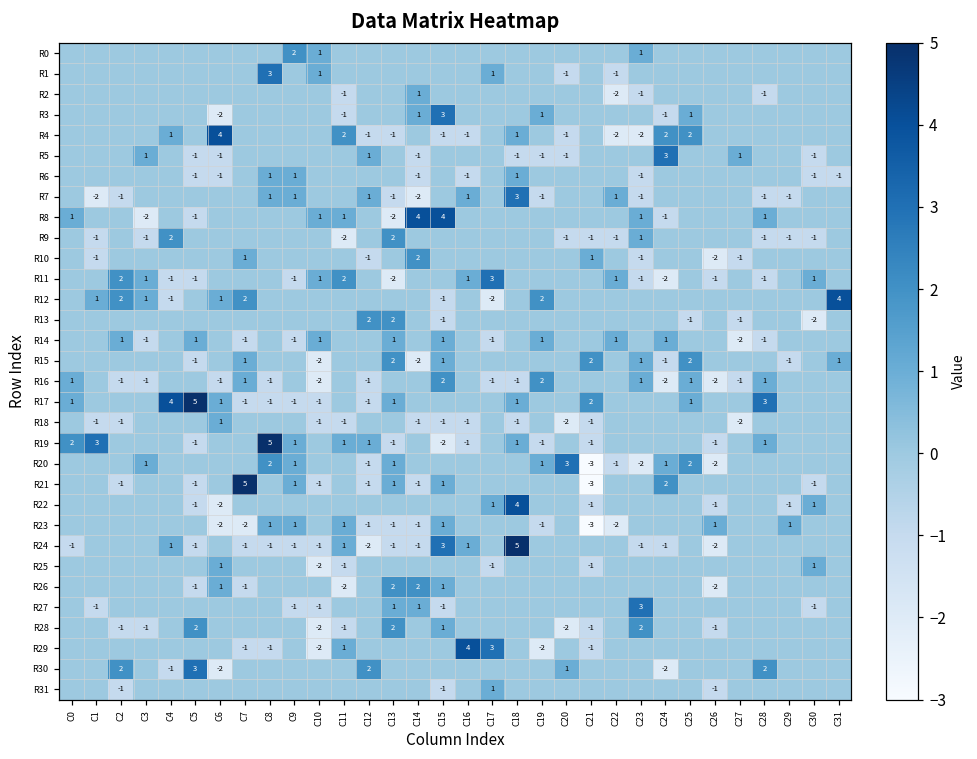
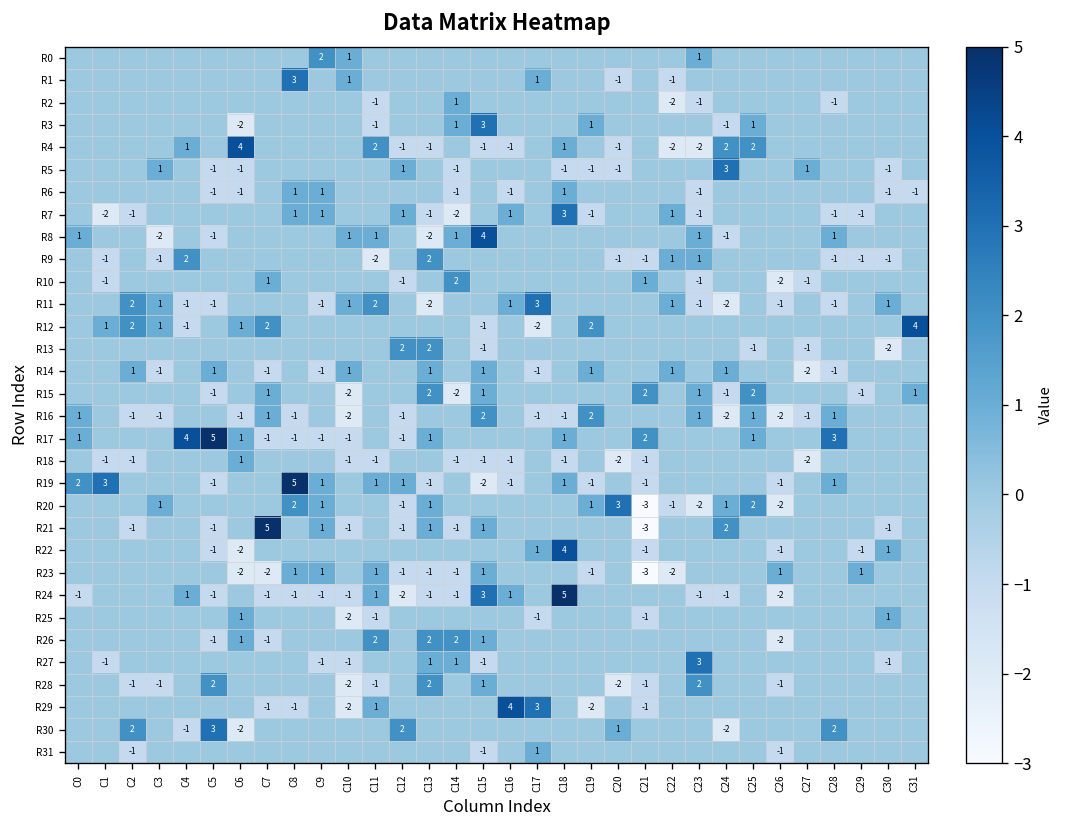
R8, C14: 4 -> 1
R9, C22: -1 -> 1
R26, C11: -2 -> 2
